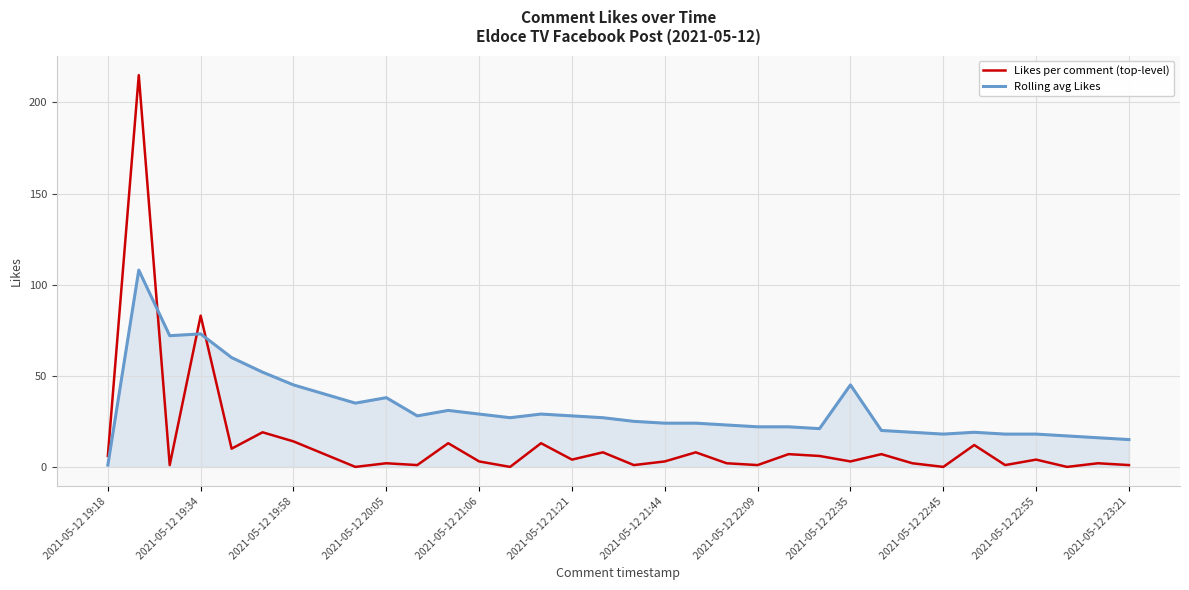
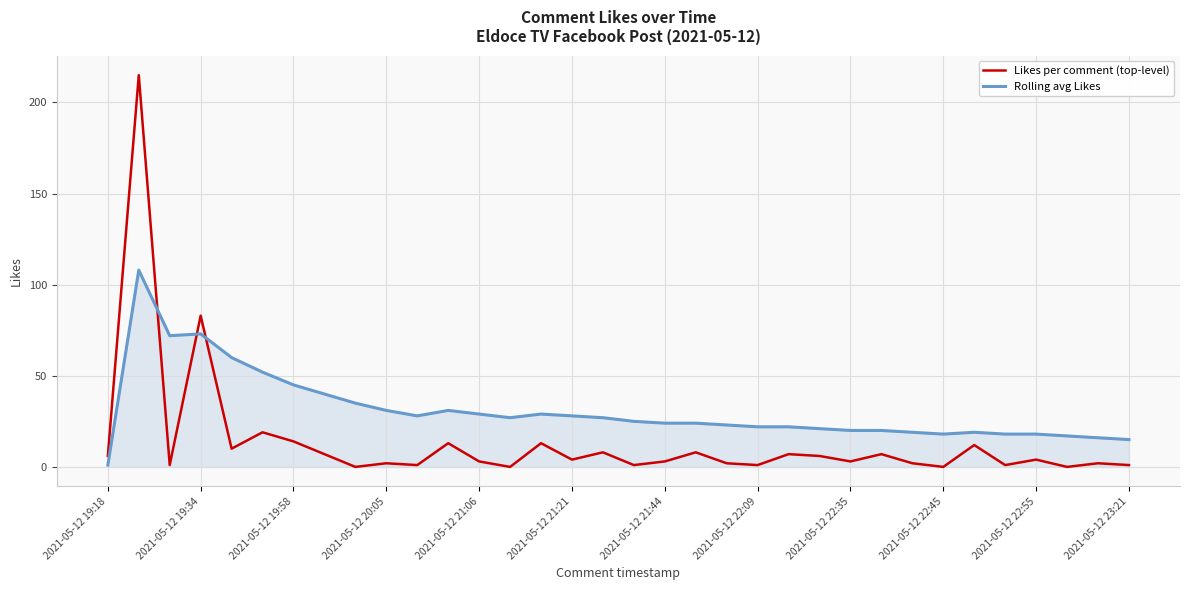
Rolling avg Likes, 2021-05-12 20:05: 38 -> 31
Rolling avg Likes, 2021-05-12 22:35: 45 -> 20
